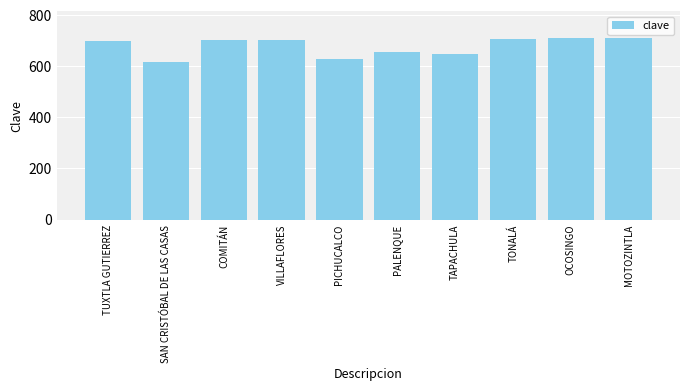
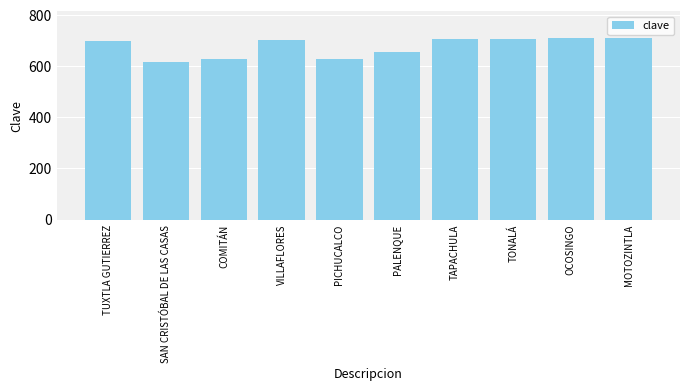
COMITÁN: 700 -> 630
TAPACHULA: 650 -> 710
